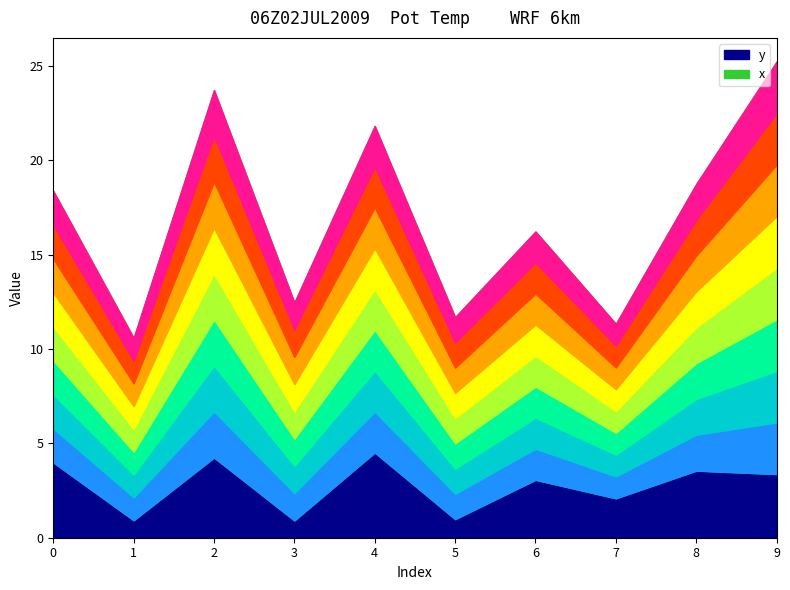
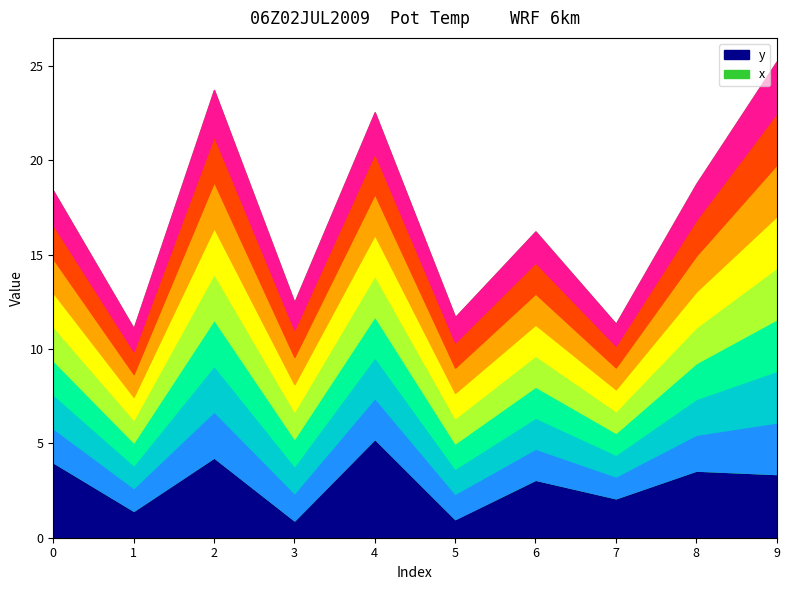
y, 1: 0.9 -> 1.4
y, 4: 4.5 -> 5.2
